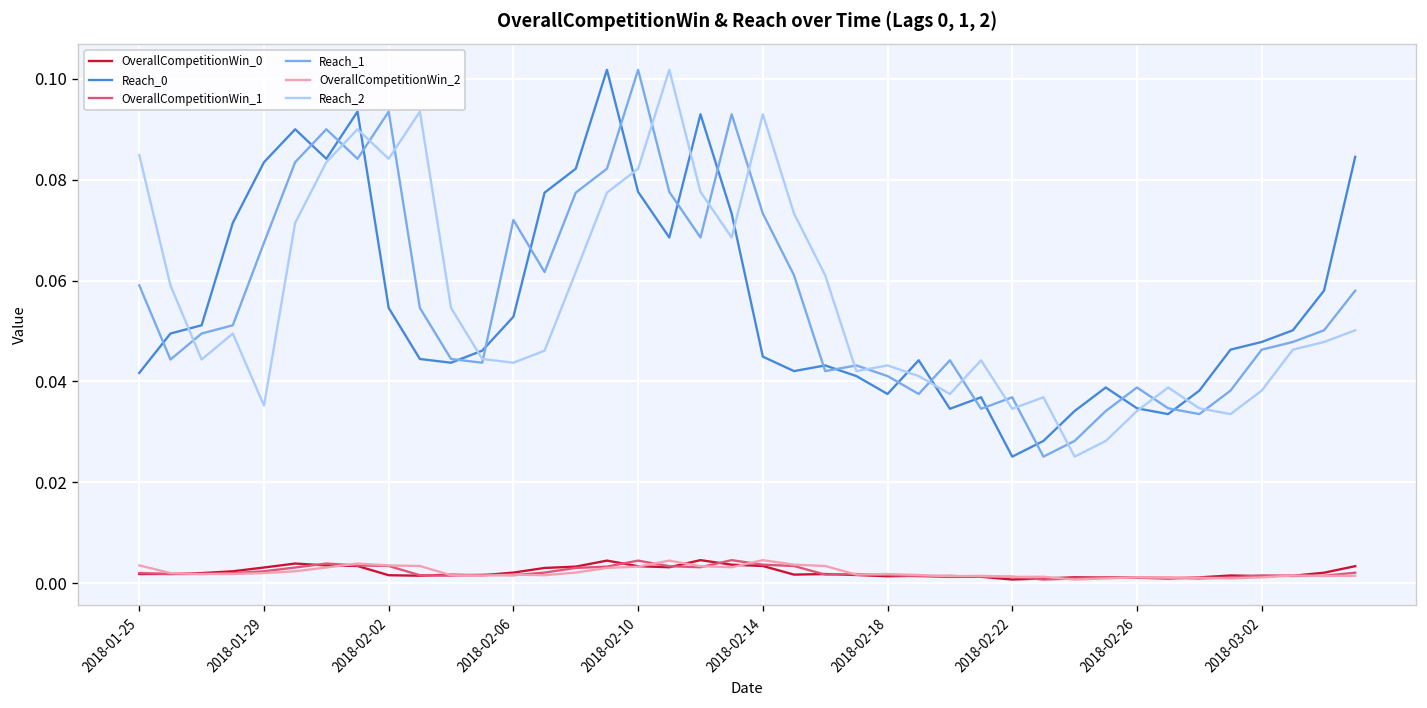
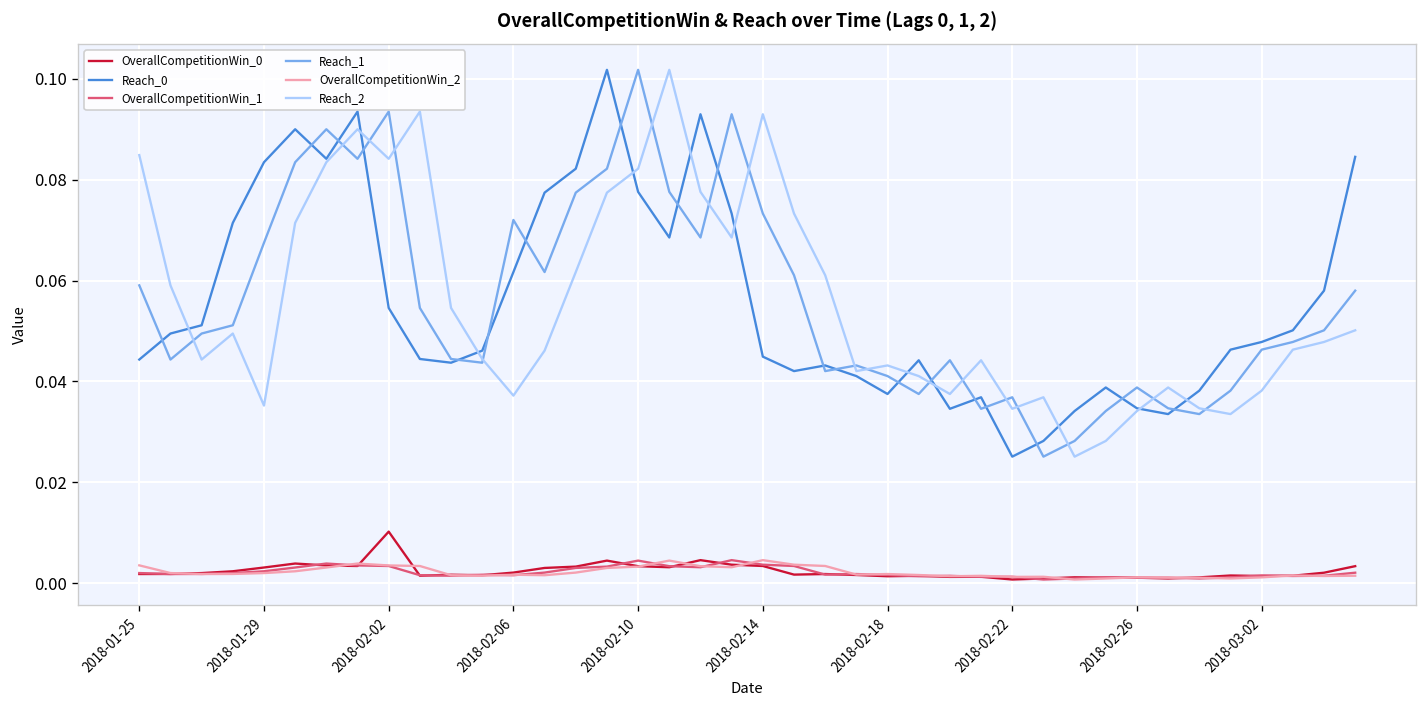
Reach_0, 2018-01-25: 0.042 -> 0.044
OverallCompetitionWin_0, 2018-02-02: 0.002 -> 0.010
Reach_0, 2018-02-06: 0.053 -> 0.062
Reach_2, 2018-02-06: 0.044 -> 0.037
